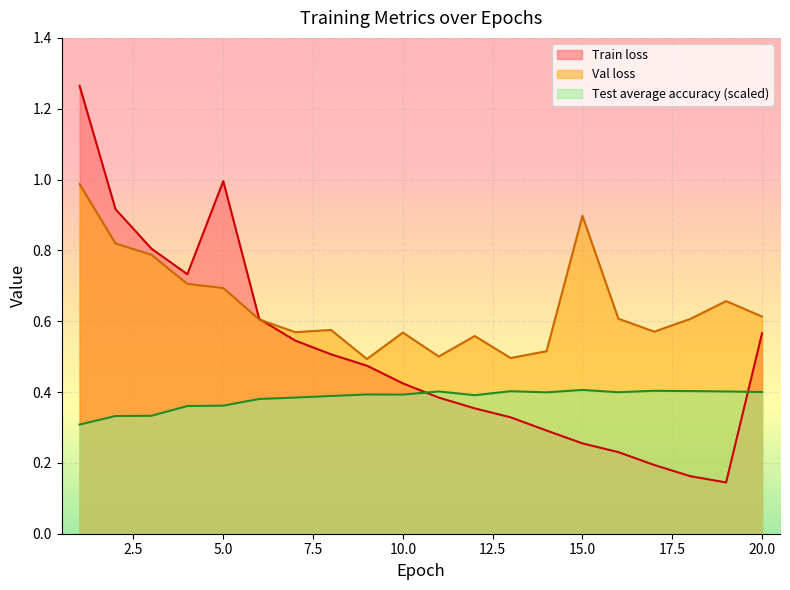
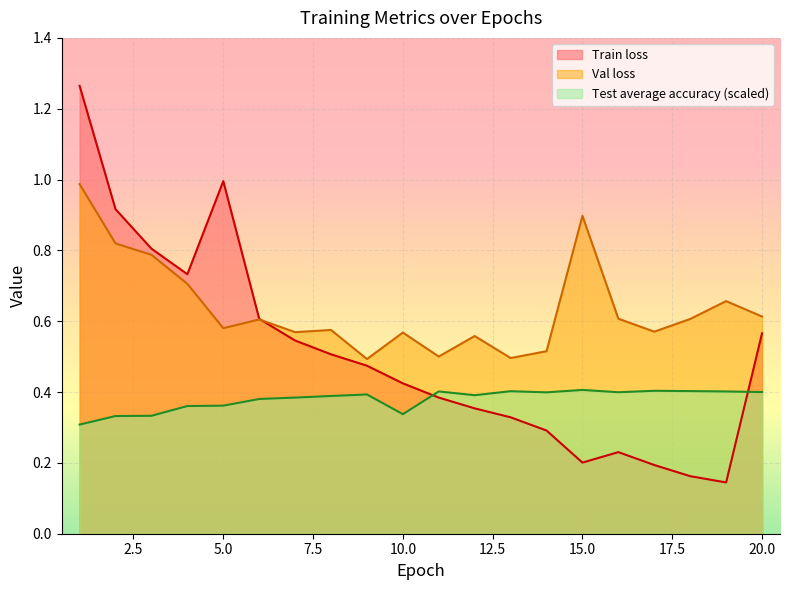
Val loss, 5.0: 0.69 -> 0.58
Test average accuracy (scaled), 10.0: 0.39 -> 0.34
Train loss, 15.0: 0.26 -> 0.20
